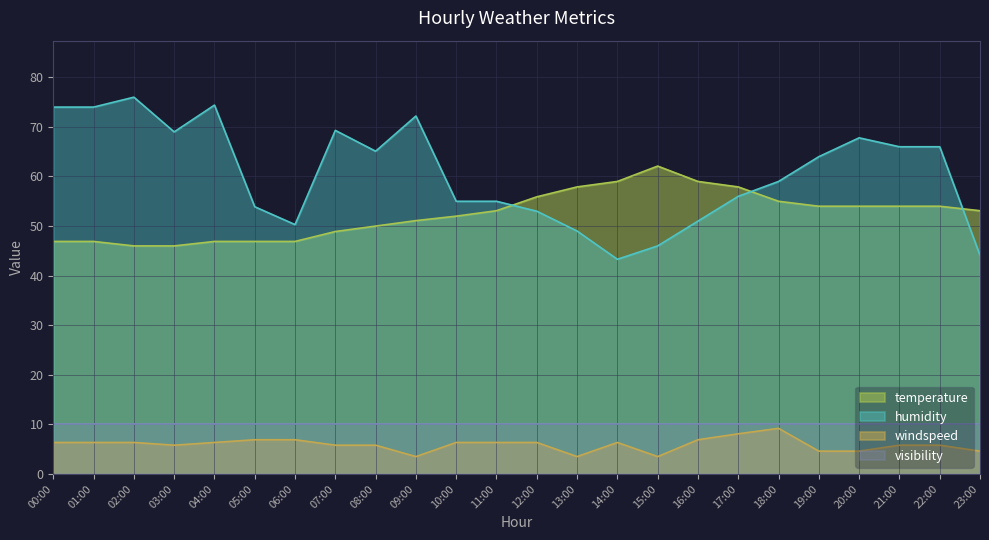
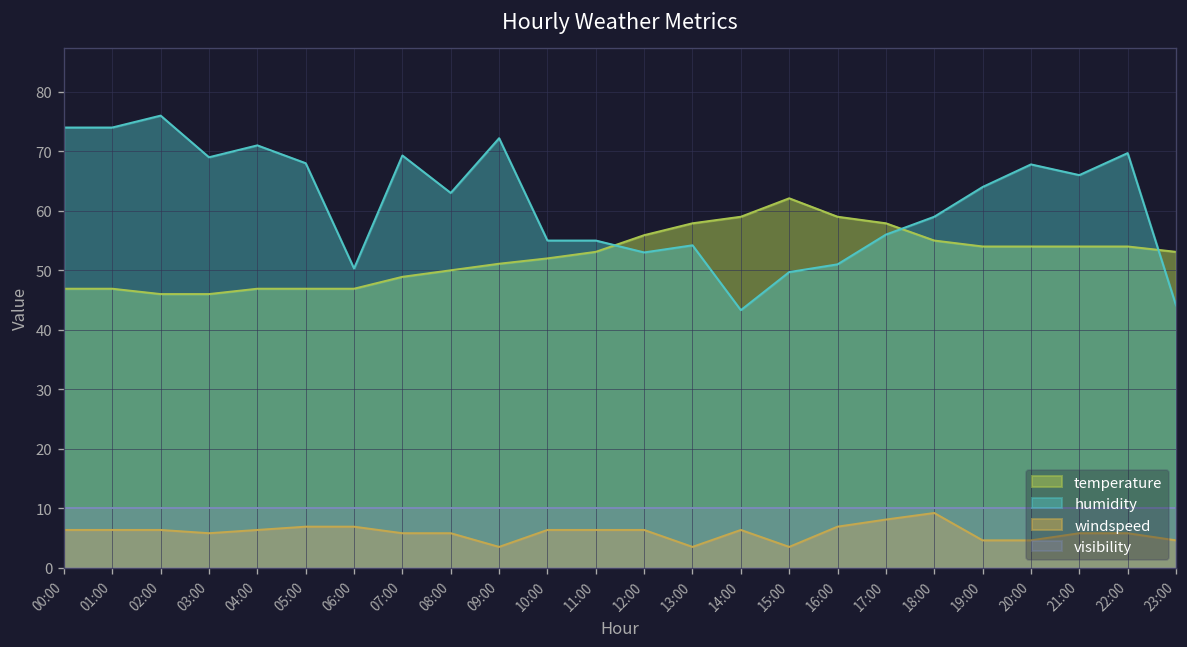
humidity, 04:00: 74 -> 71
humidity, 05:00: 54 -> 68
humidity, 08:00: 65 -> 63
humidity, 13:00: 49 -> 54
humidity, 15:00: 46 -> 50
humidity, 22:00: 66 -> 70
